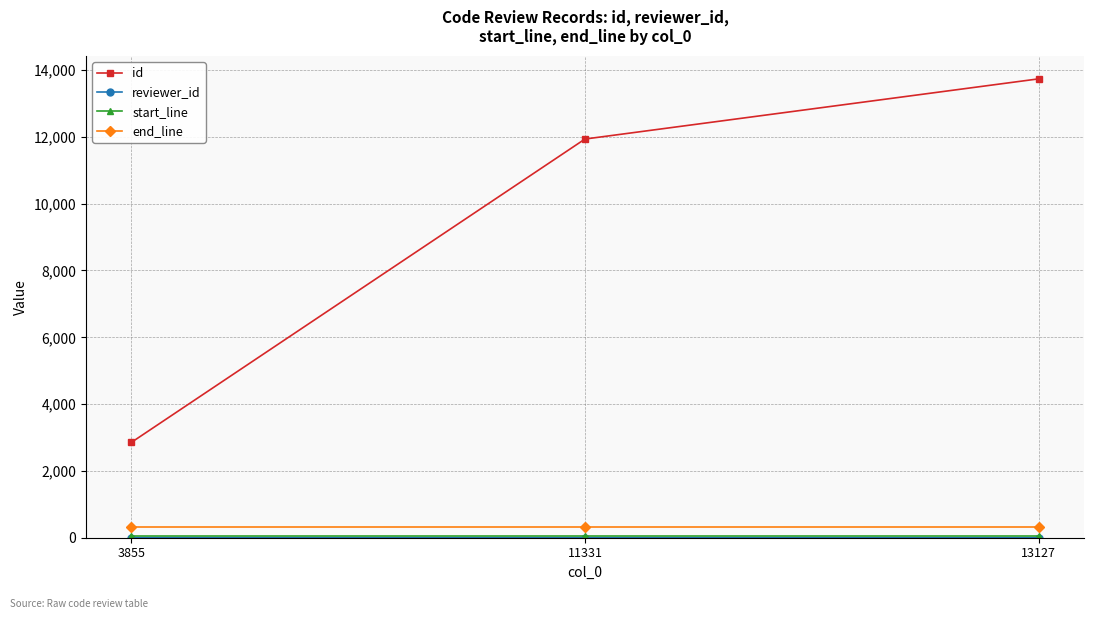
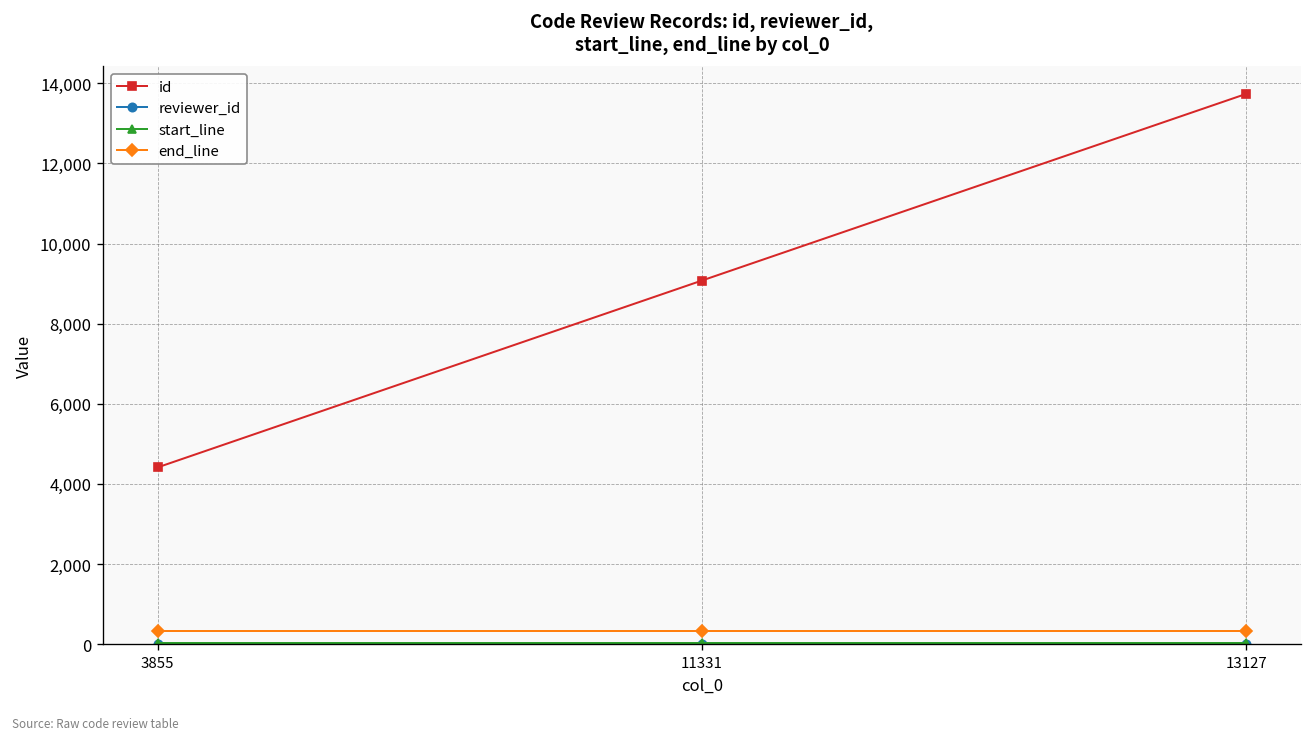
id, 3855: 2,900 -> 4,400
id, 11331: 11,900 -> 9,100
